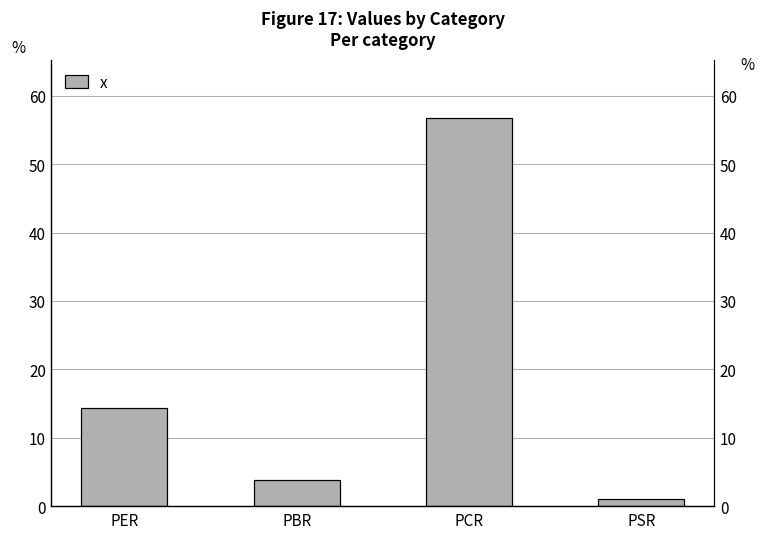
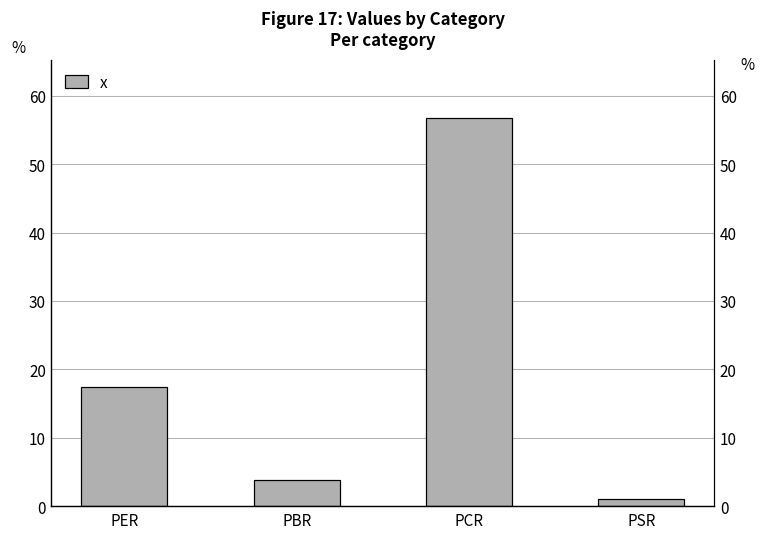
PER: 14 -> 17
